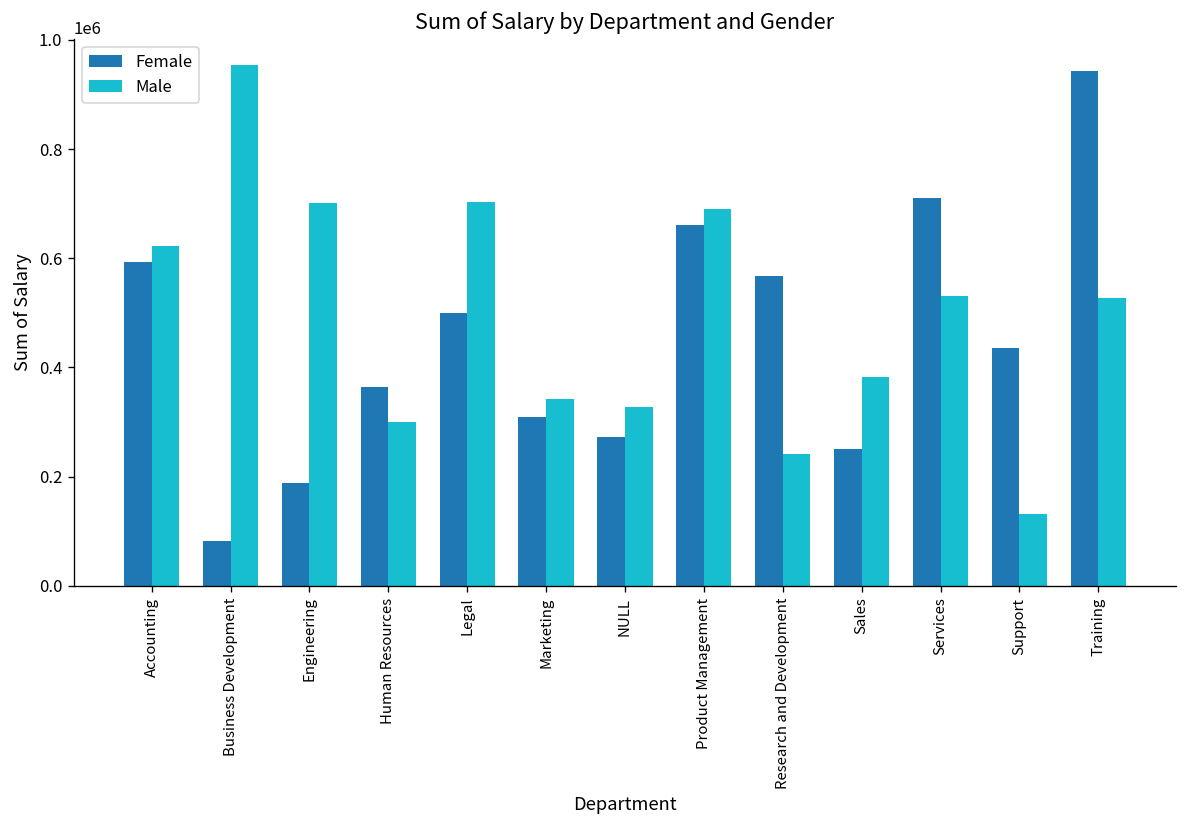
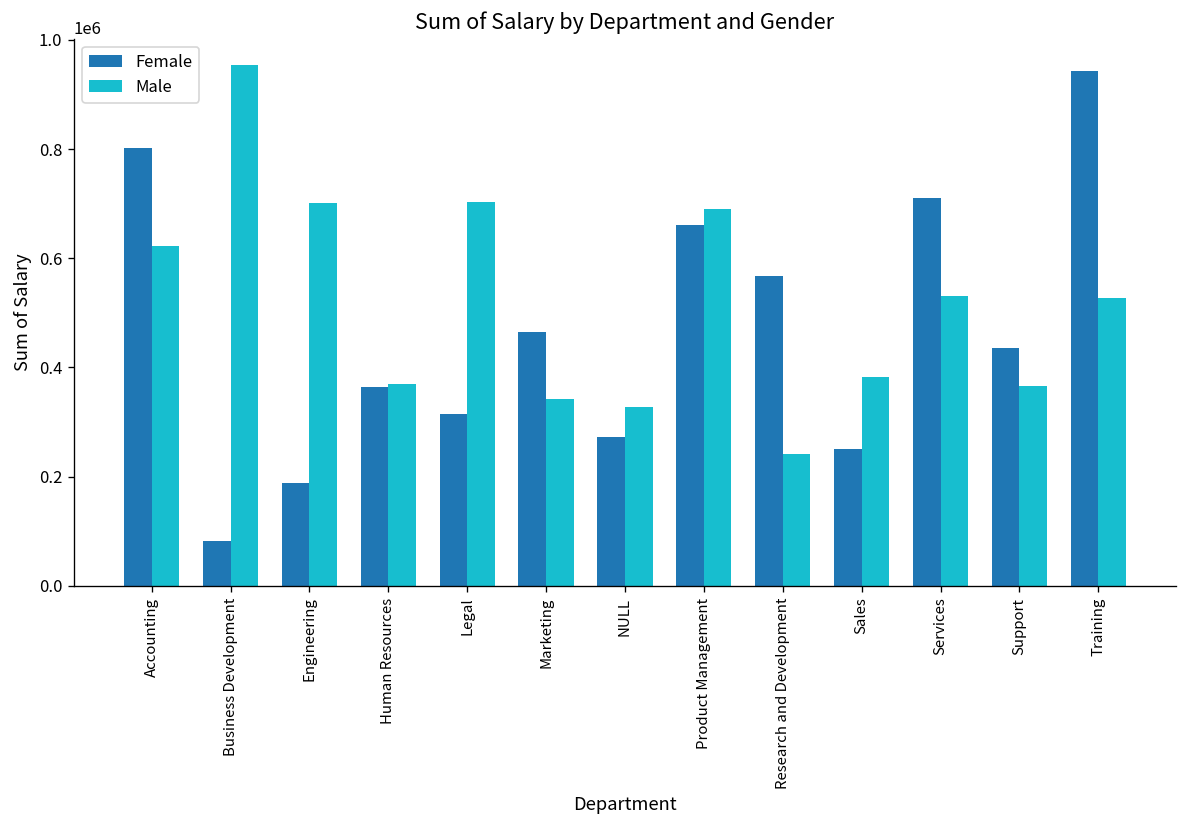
Female, Accounting: 590000 -> 800000
Male, Human Resources: 300000 -> 370000
Female, Legal: 500000 -> 310000
Female, Marketing: 310000 -> 460000
Male, Support: 130000 -> 370000
